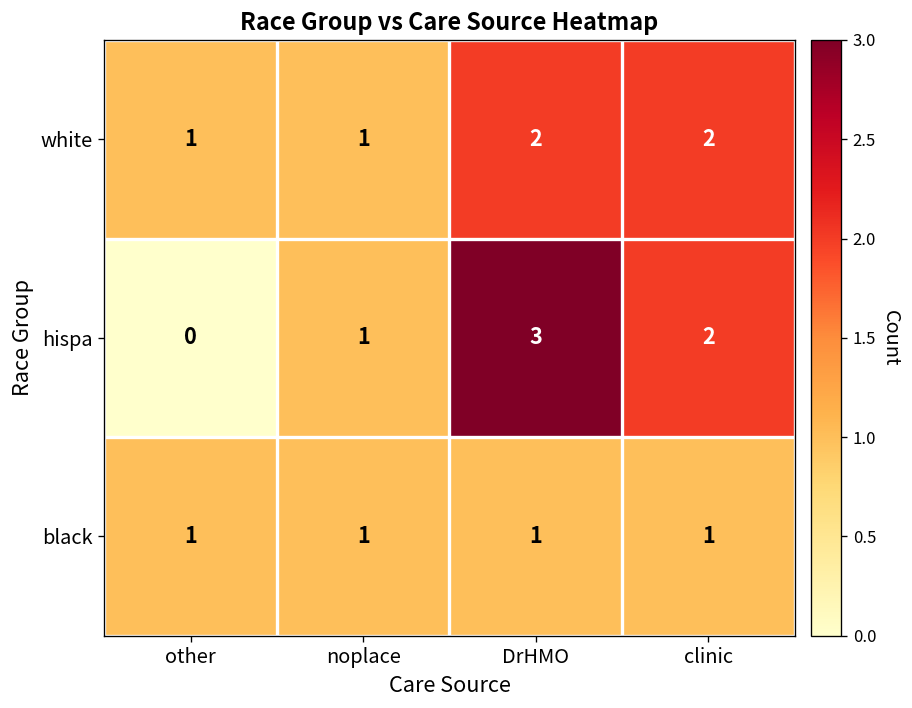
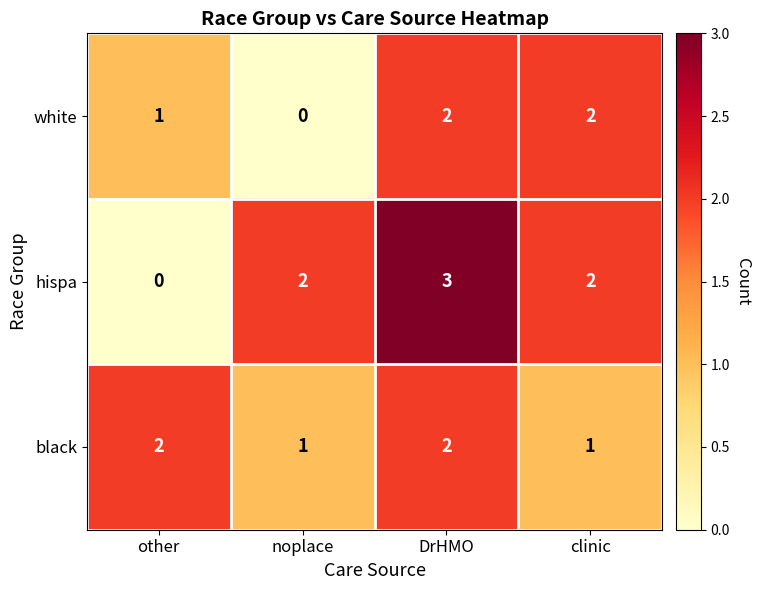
white, noplace: 1 -> 0
hispa, noplace: 1 -> 2
black, other: 1 -> 2
black, DrHMO: 1 -> 2
